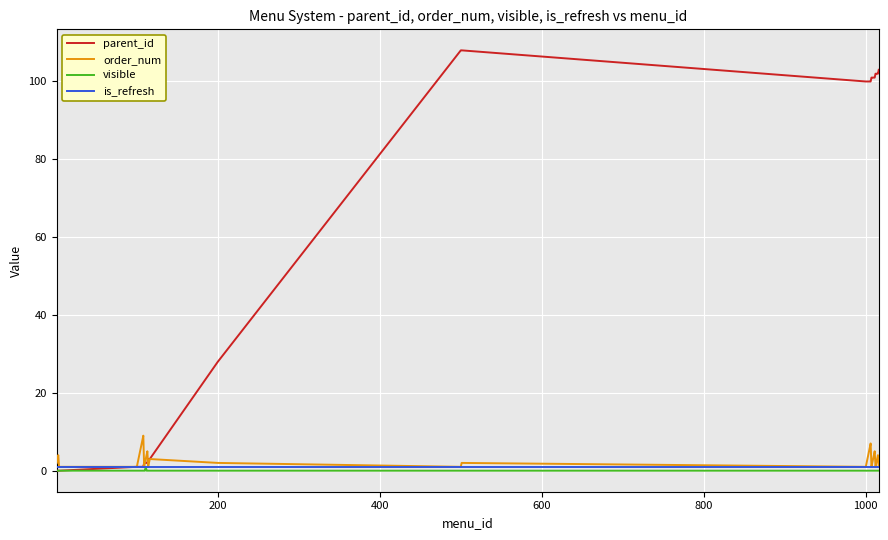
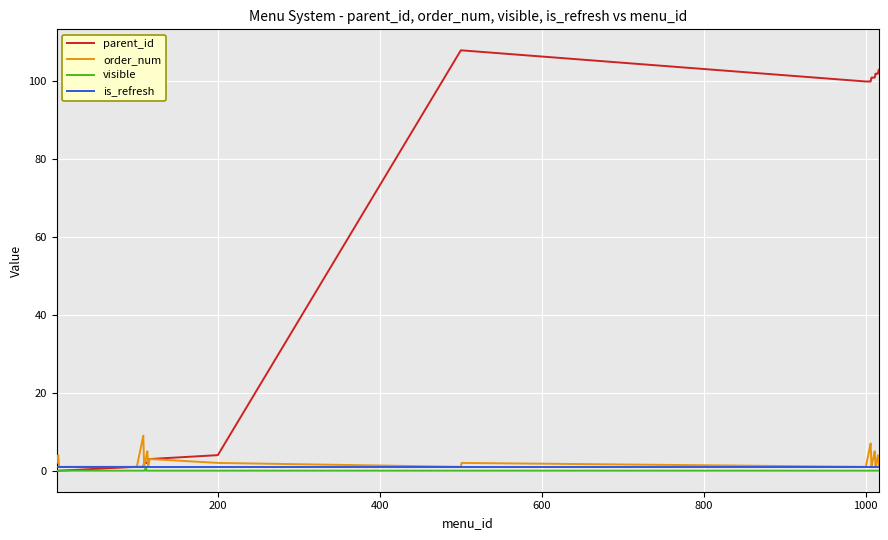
parent_id, 200: 28 -> 4
